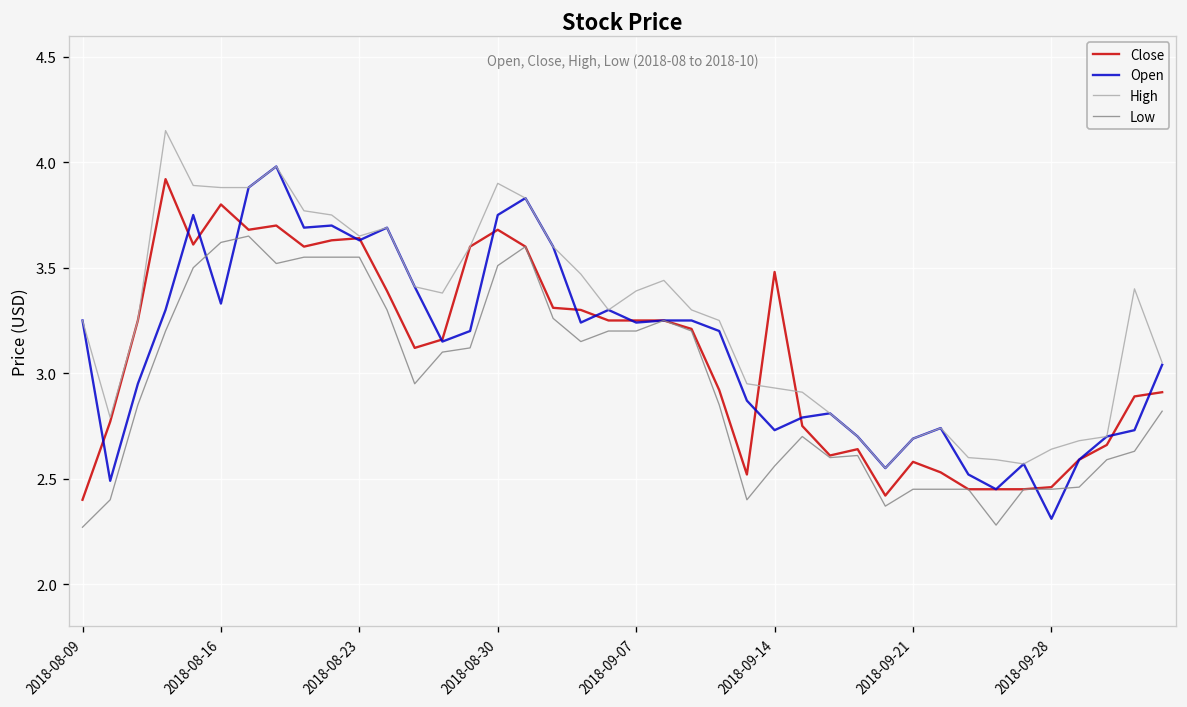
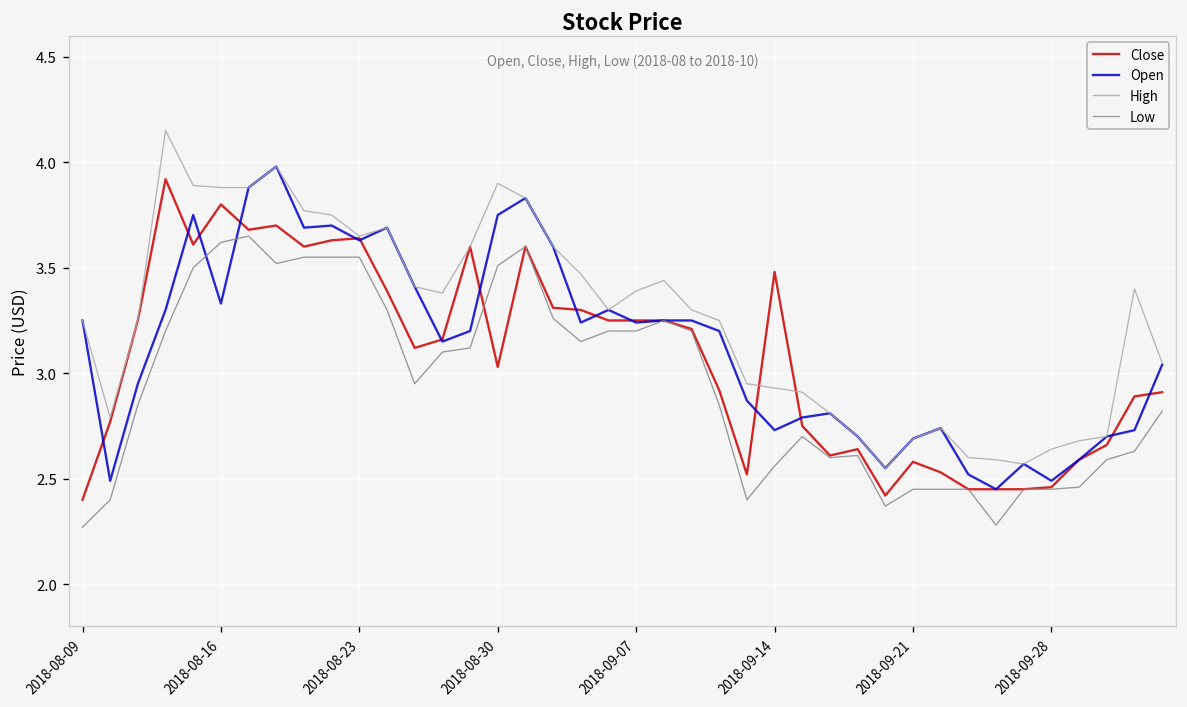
Close, 2018-08-30: 3.68 -> 3.03
Open, 2018-09-28: 2.31 -> 2.49
